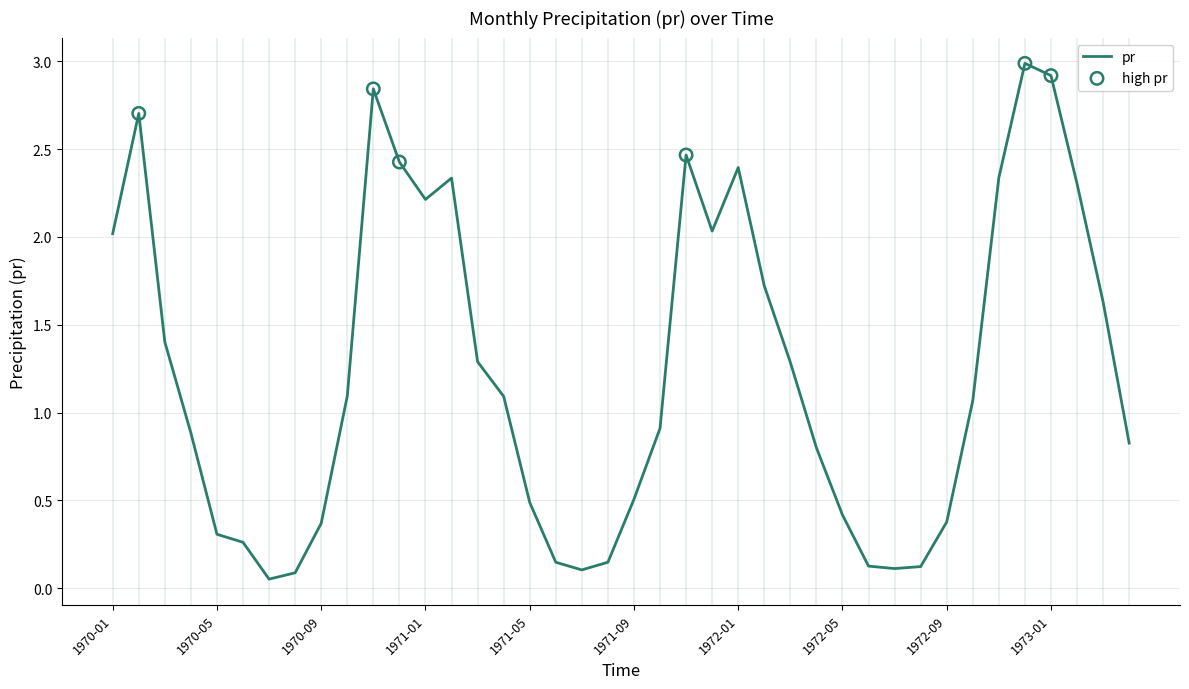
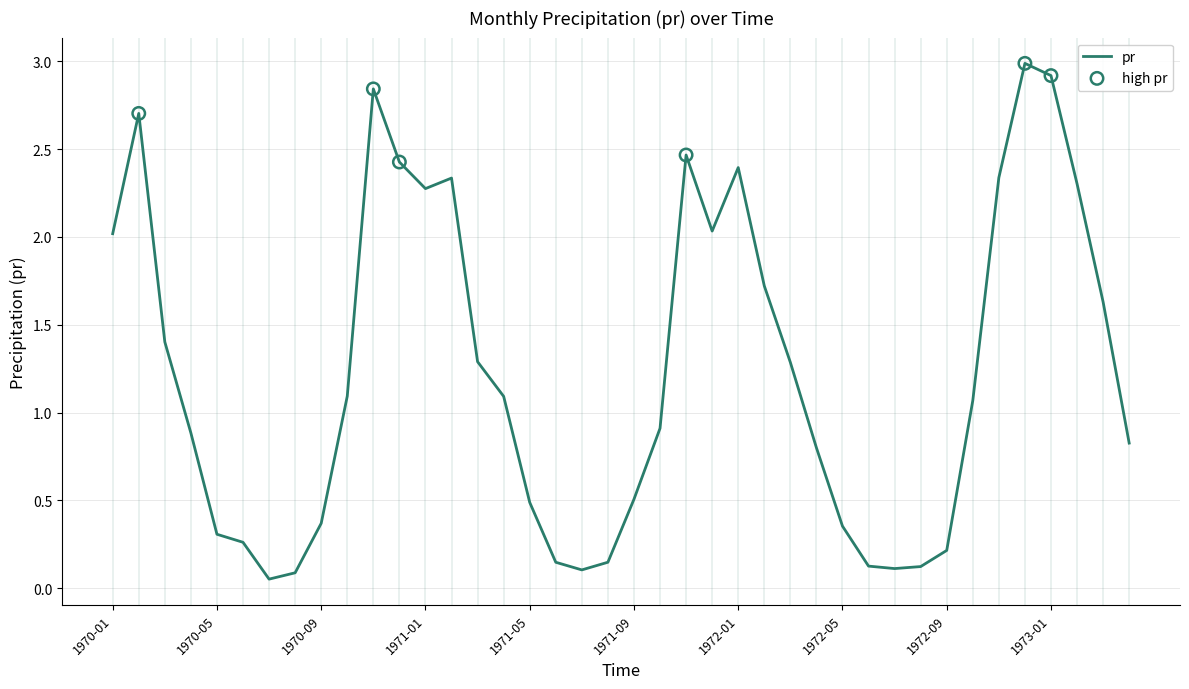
pr, 1971-01: 2.21 -> 2.27
pr, 1972-05: 0.42 -> 0.35
pr, 1972-09: 0.38 -> 0.22
